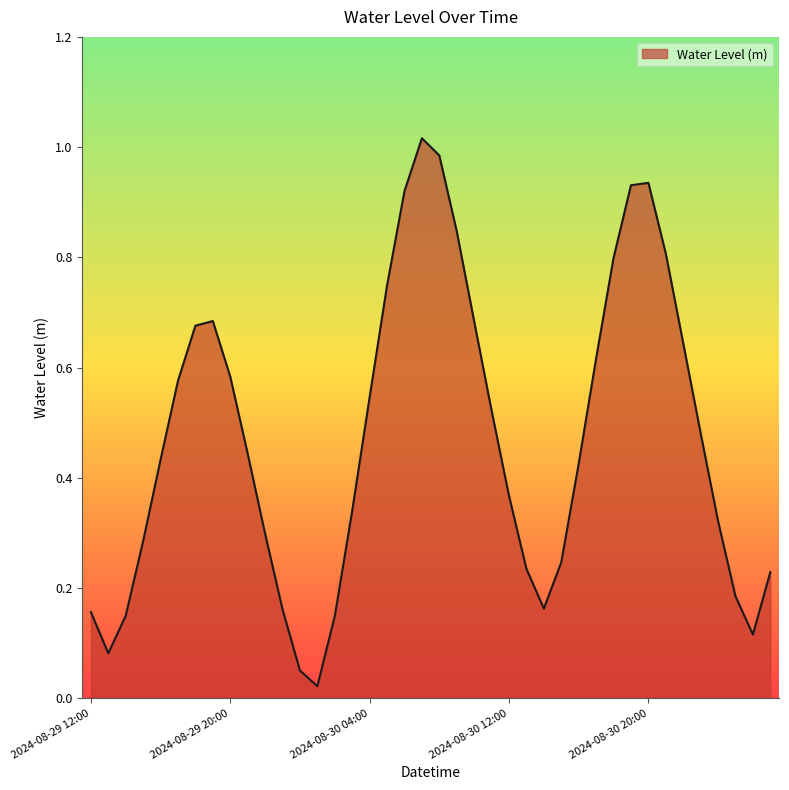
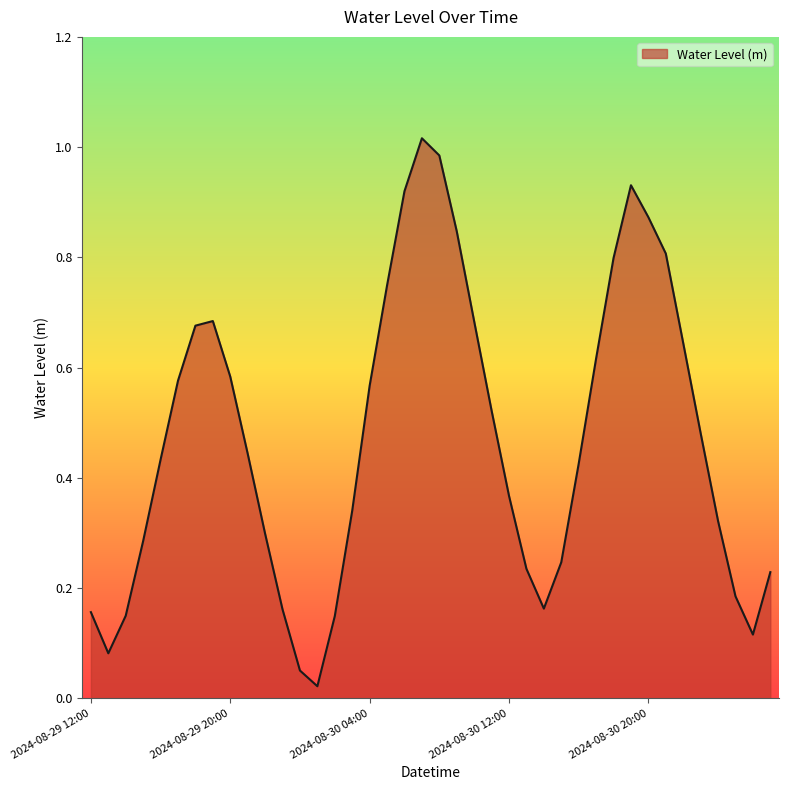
2024-08-30 04:00: 0.55 -> 0.57
2024-08-30 20:00: 0.94 -> 0.87
